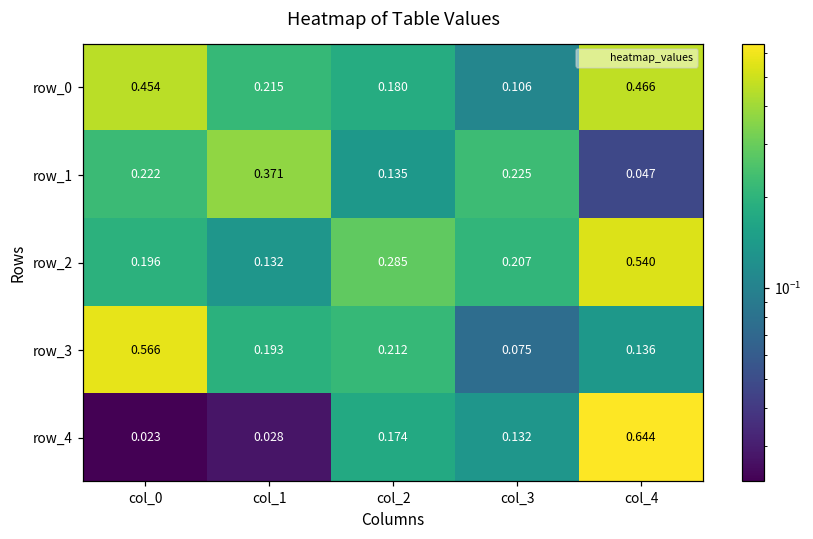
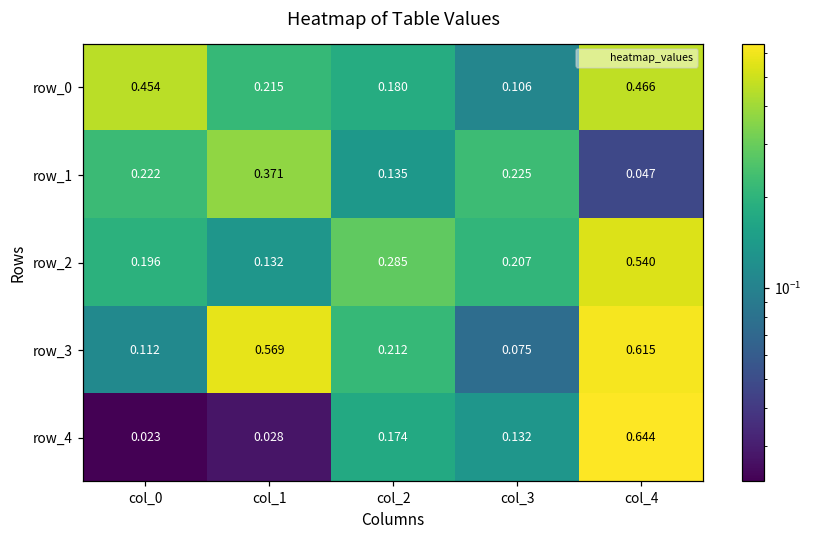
row_3, col_0: 0.566 -> 0.112
row_3, col_1: 0.193 -> 0.569
row_3, col_4: 0.136 -> 0.615
